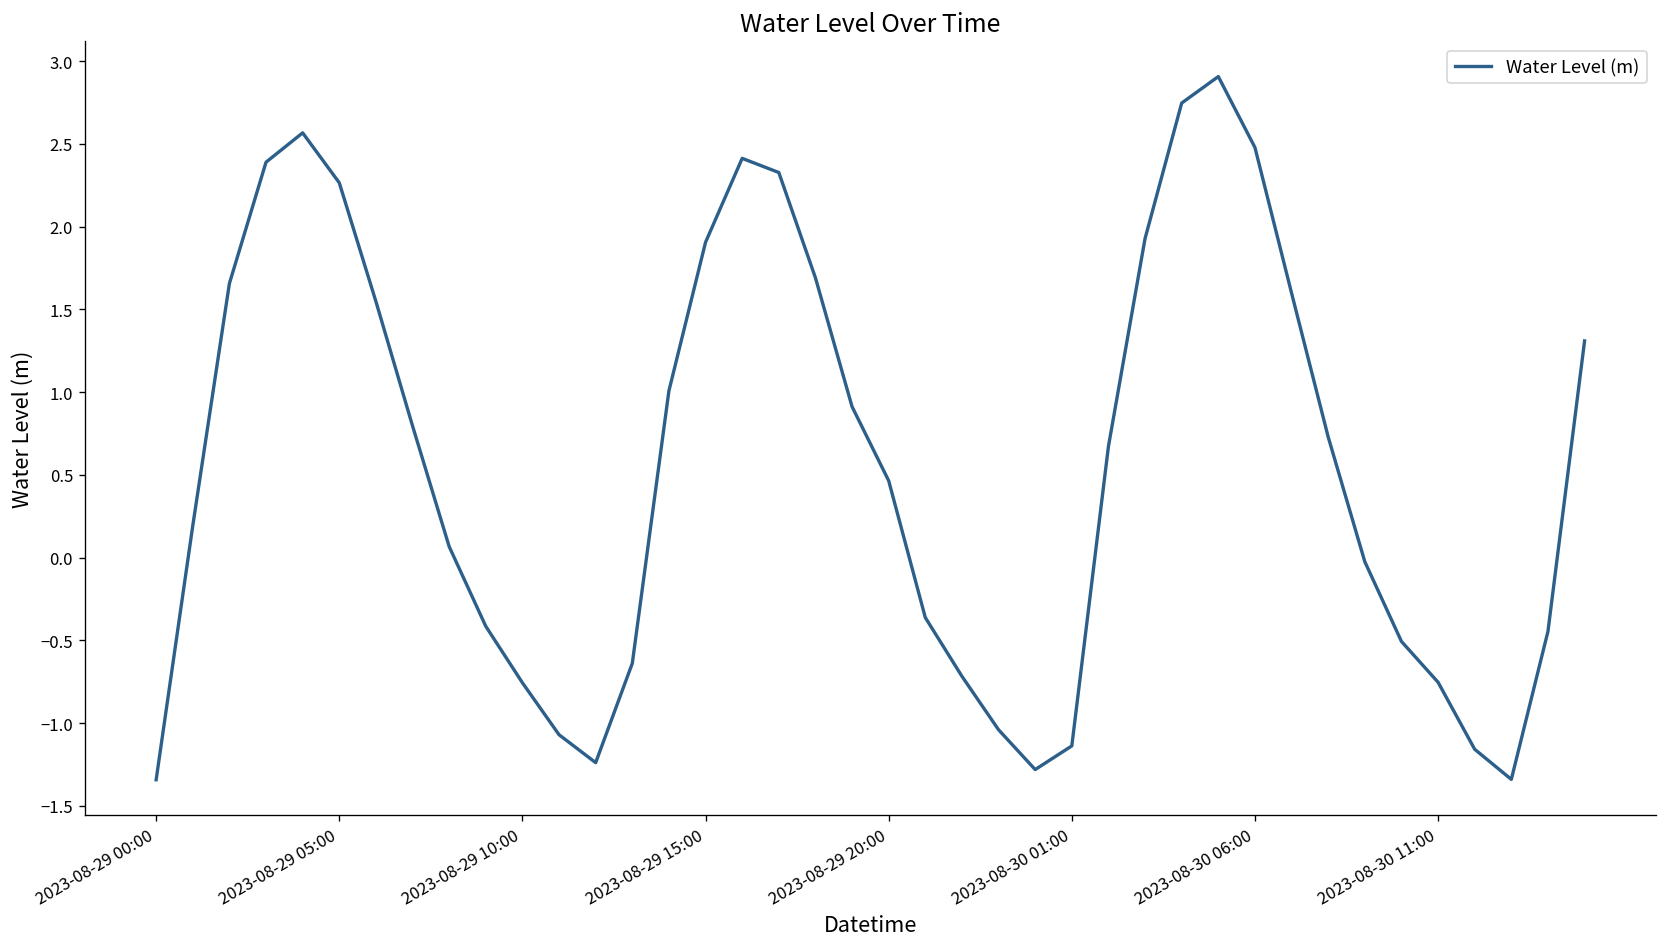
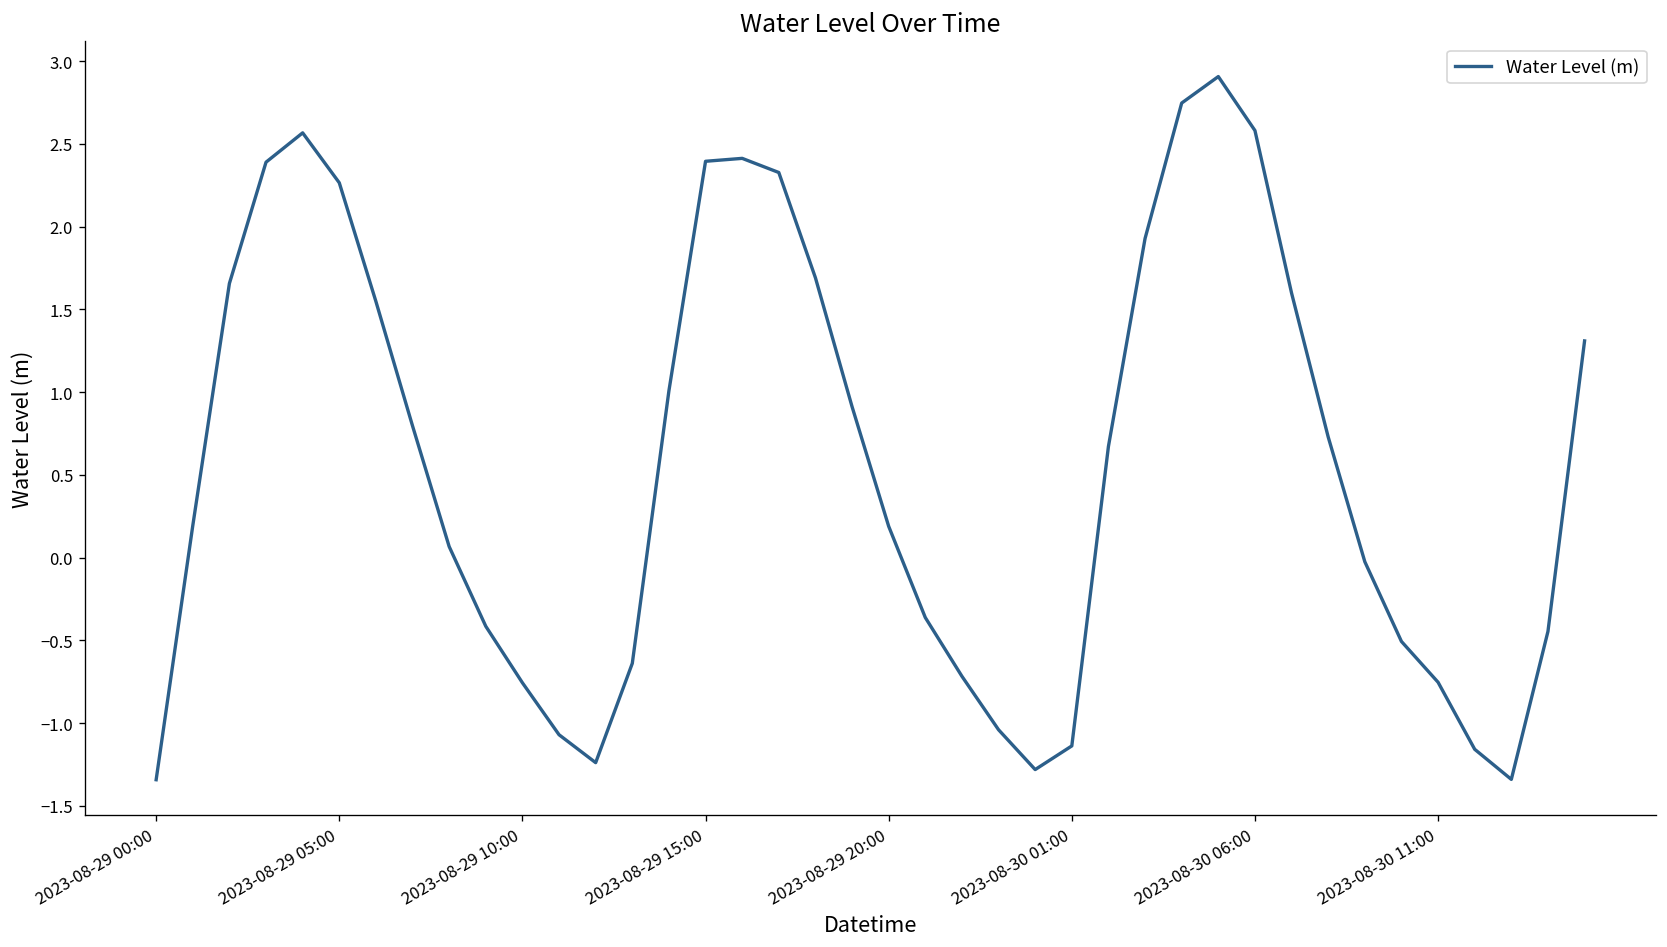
2023-08-29 15:00: 1.90 -> 2.39
2023-08-29 20:00: 0.46 -> 0.19
2023-08-30 06:00: 2.48 -> 2.58
